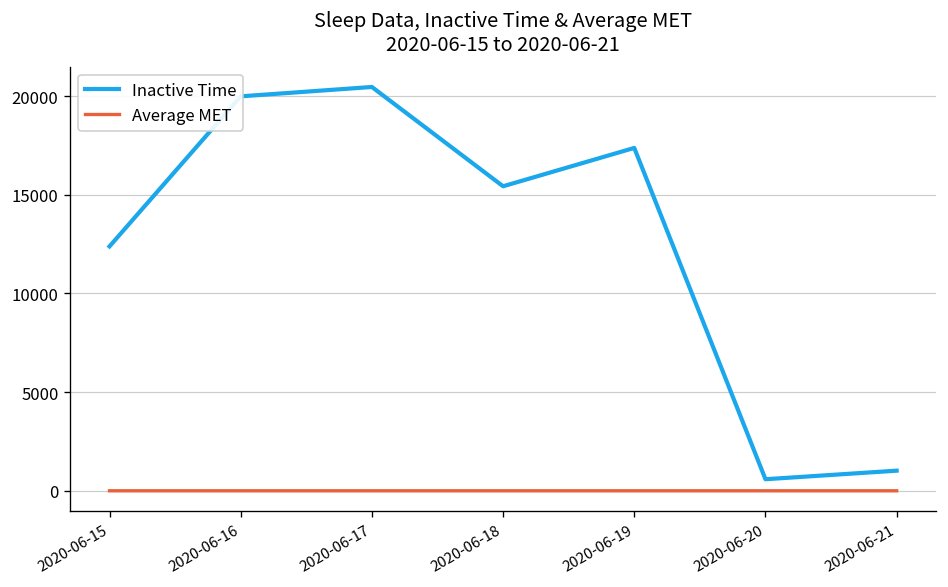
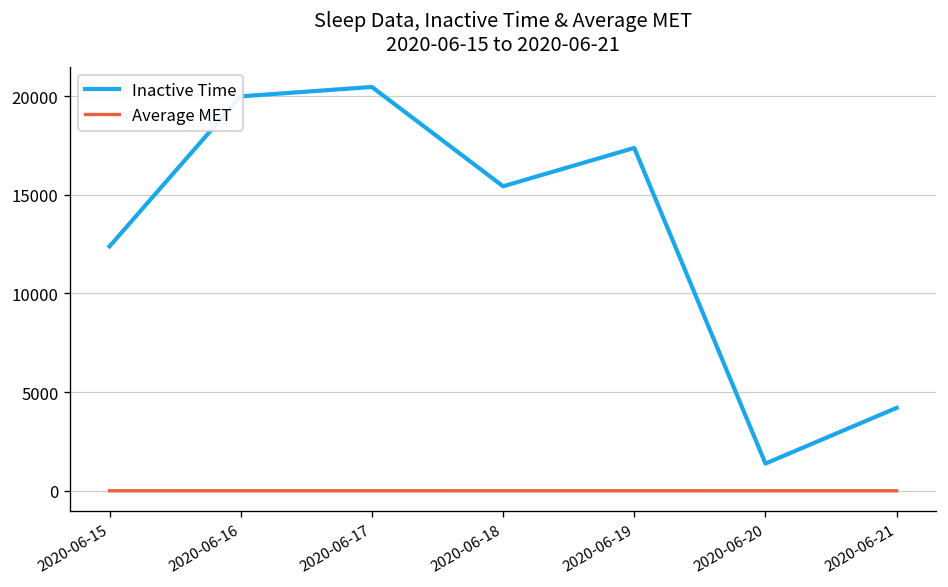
Inactive Time, 2020-06-20: 600 -> 1400
Inactive Time, 2020-06-21: 1000 -> 4200
